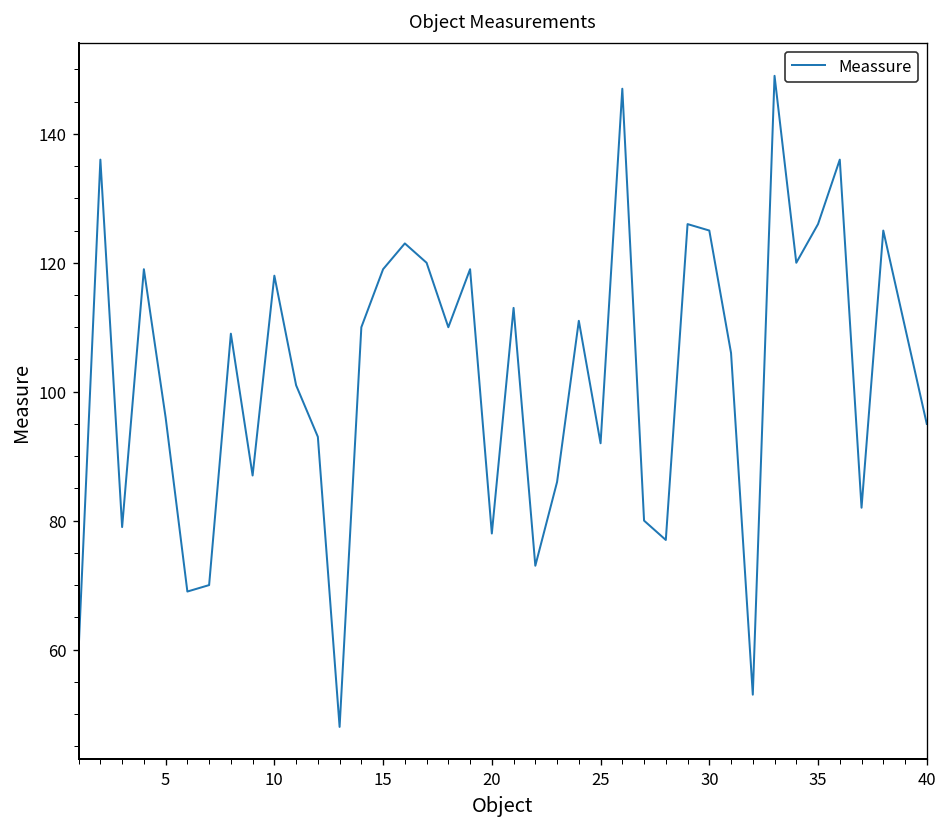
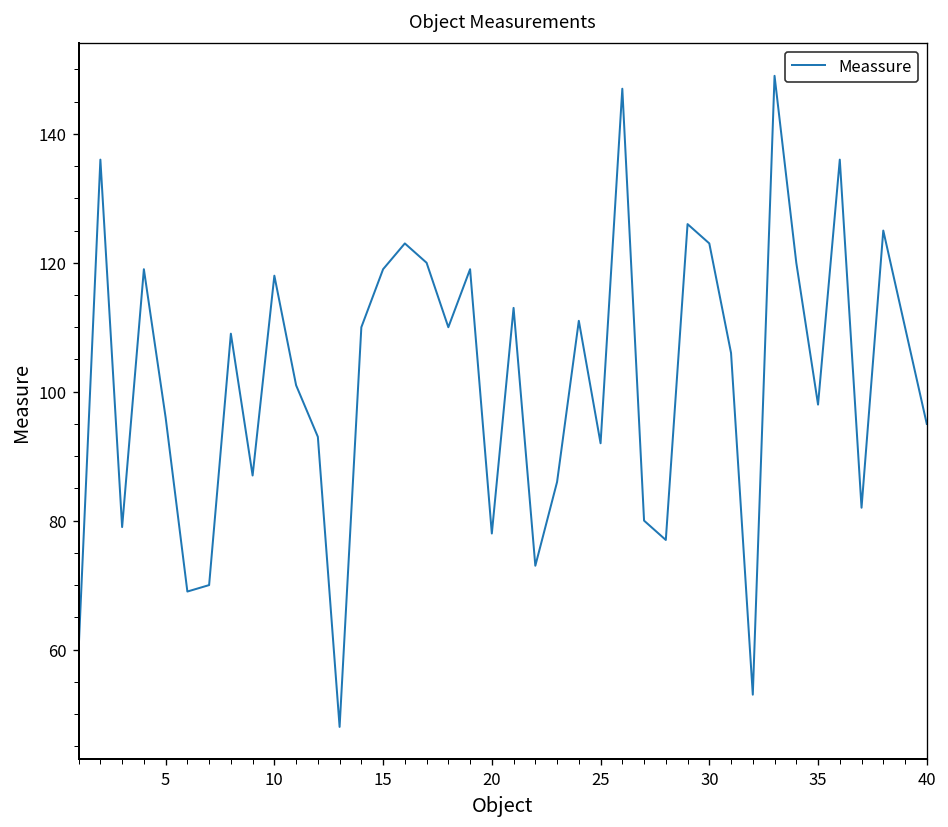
30: 125 -> 123
35: 126 -> 98
